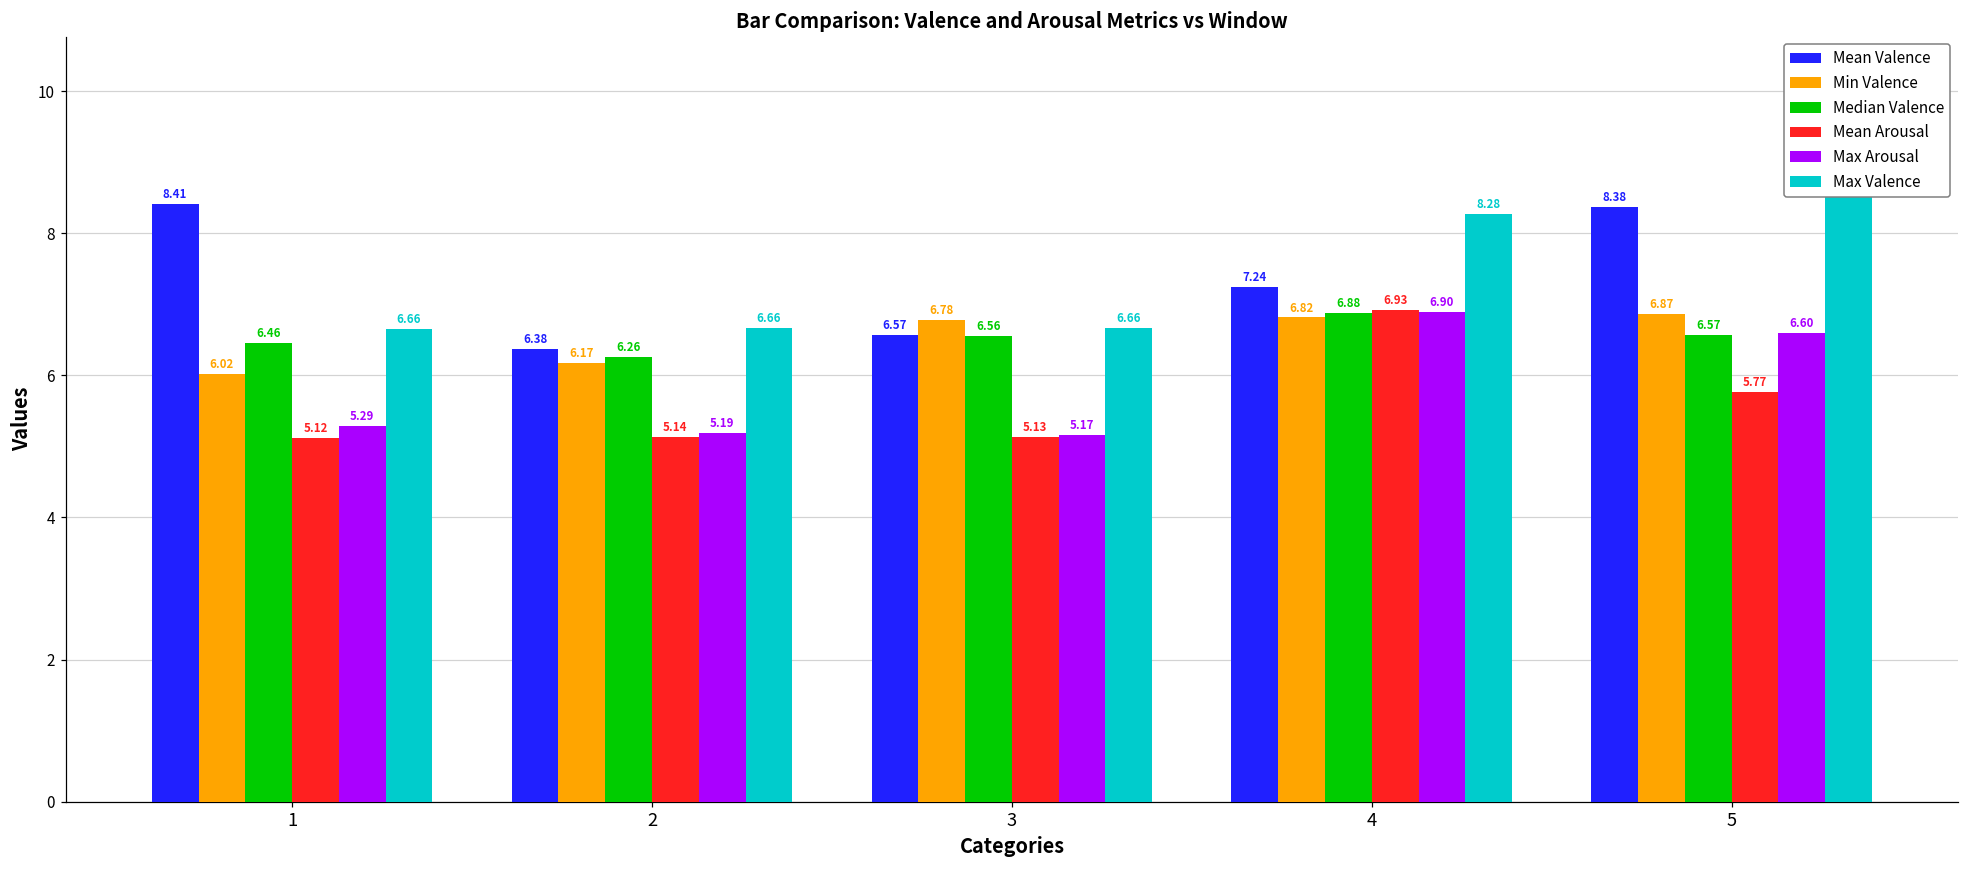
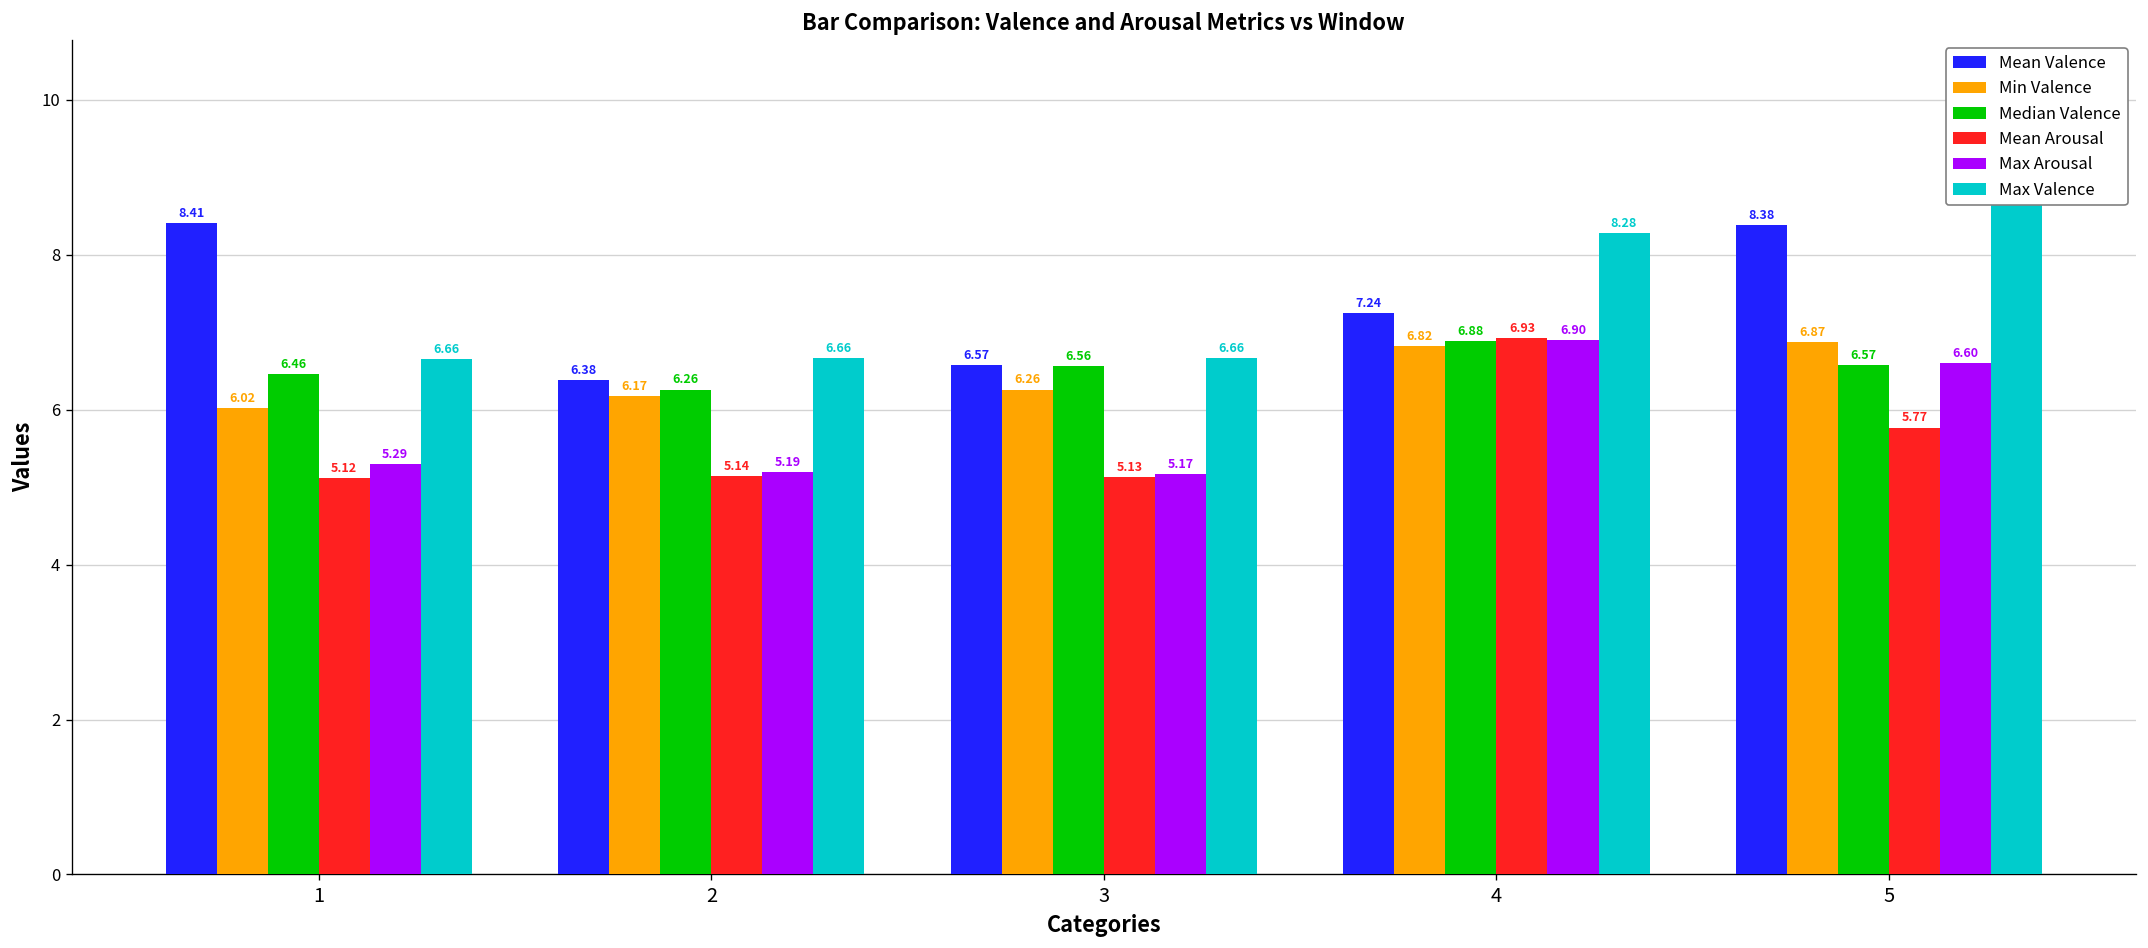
Min Valence, 3: 6.78 -> 6.26
